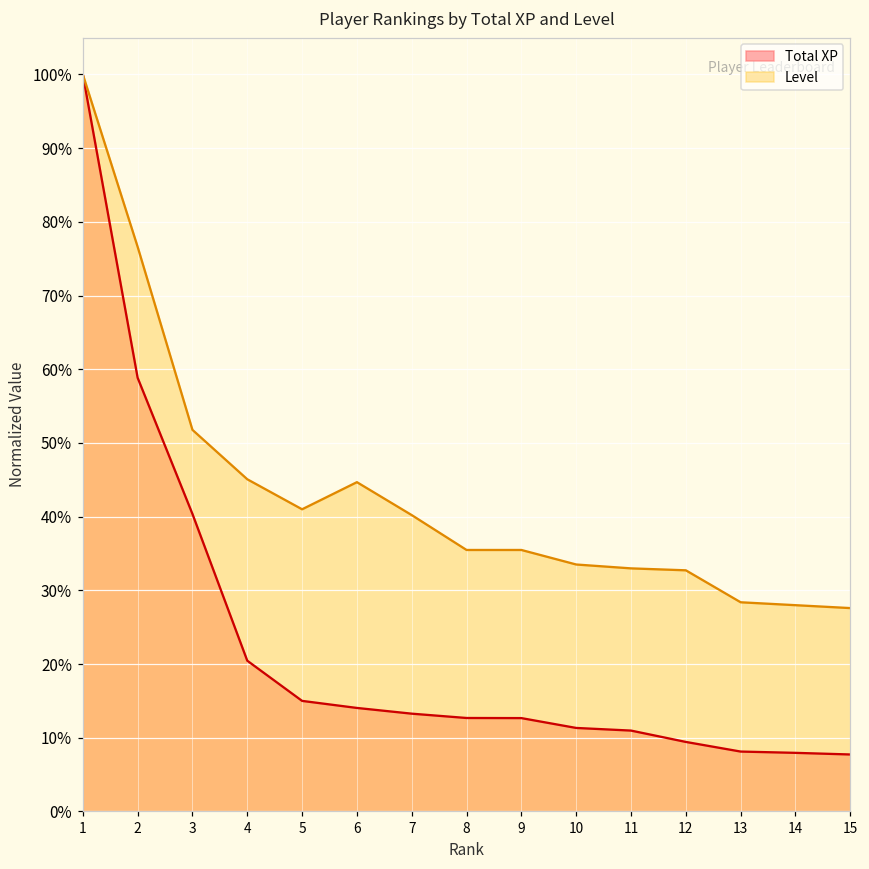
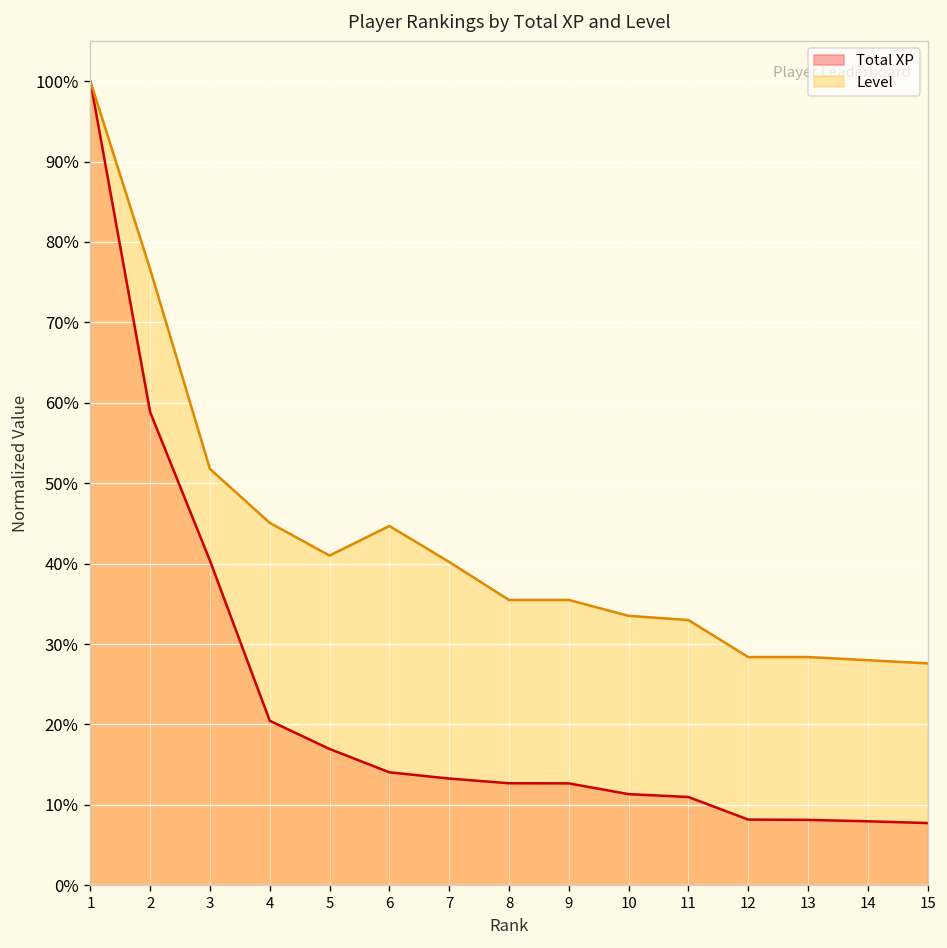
Total XP, 5: 15% -> 17%
Total XP, 12: 9% -> 8%
Level, 12: 33% -> 28%
